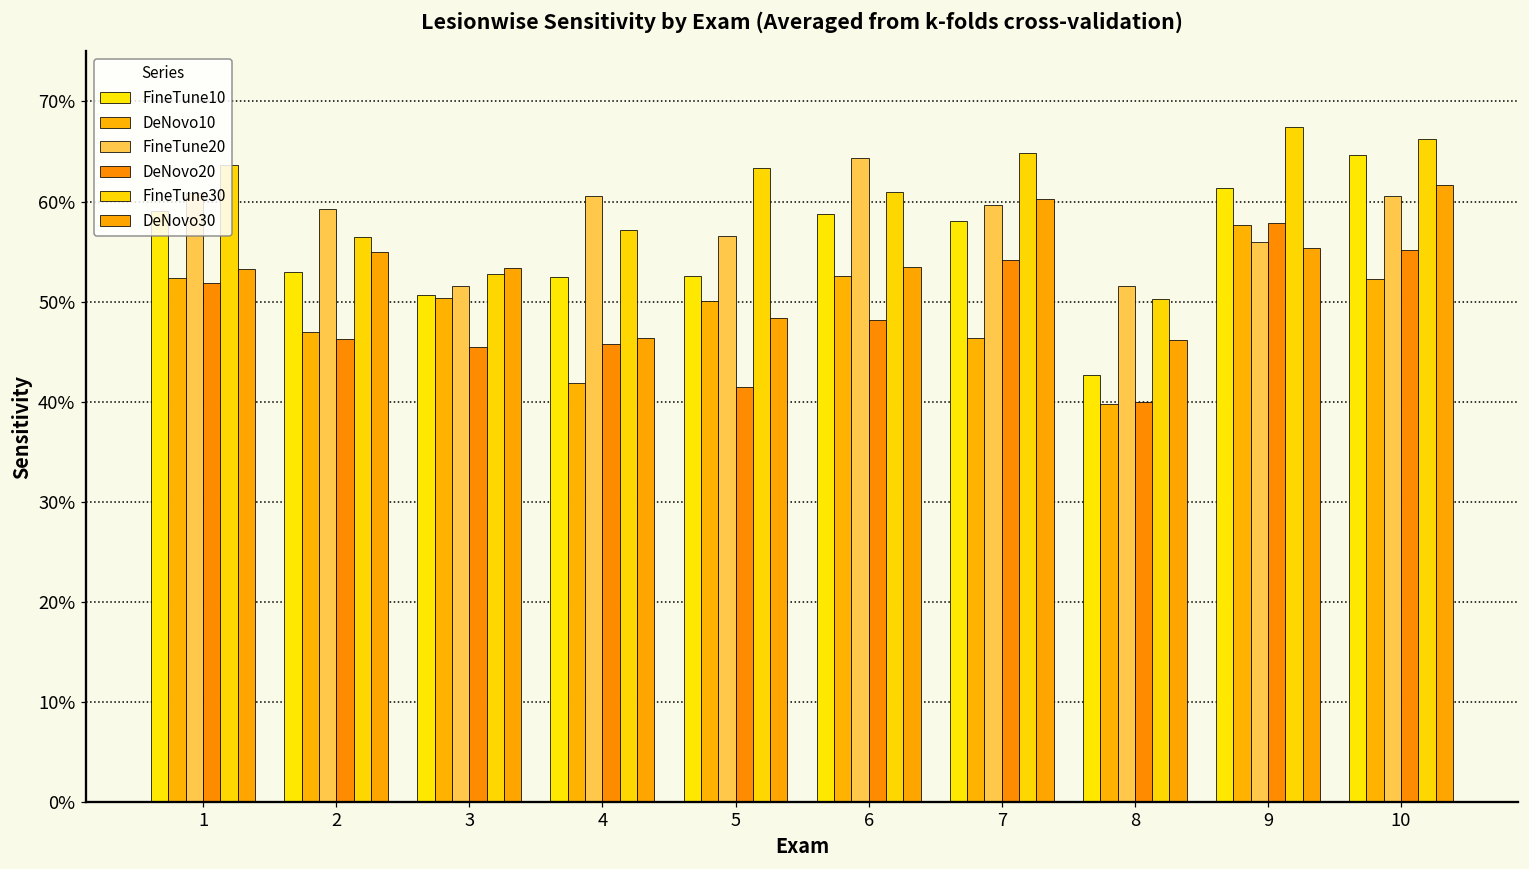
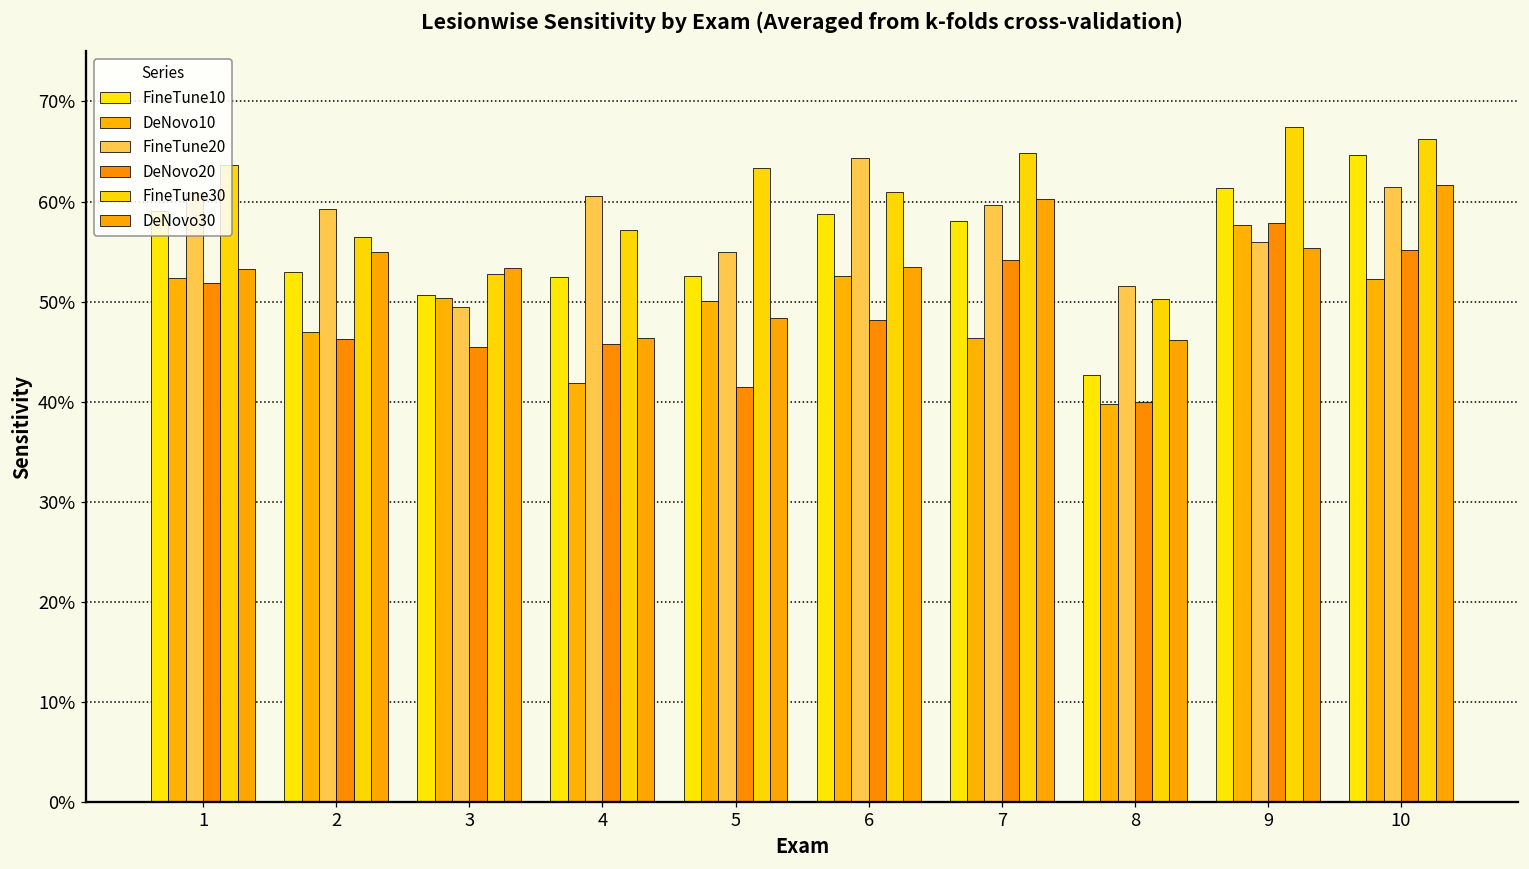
FineTune20, 3: 52% -> 49%
FineTune20, 5: 57% -> 55%
FineTune20, 10: 60.5% -> 61.4%
